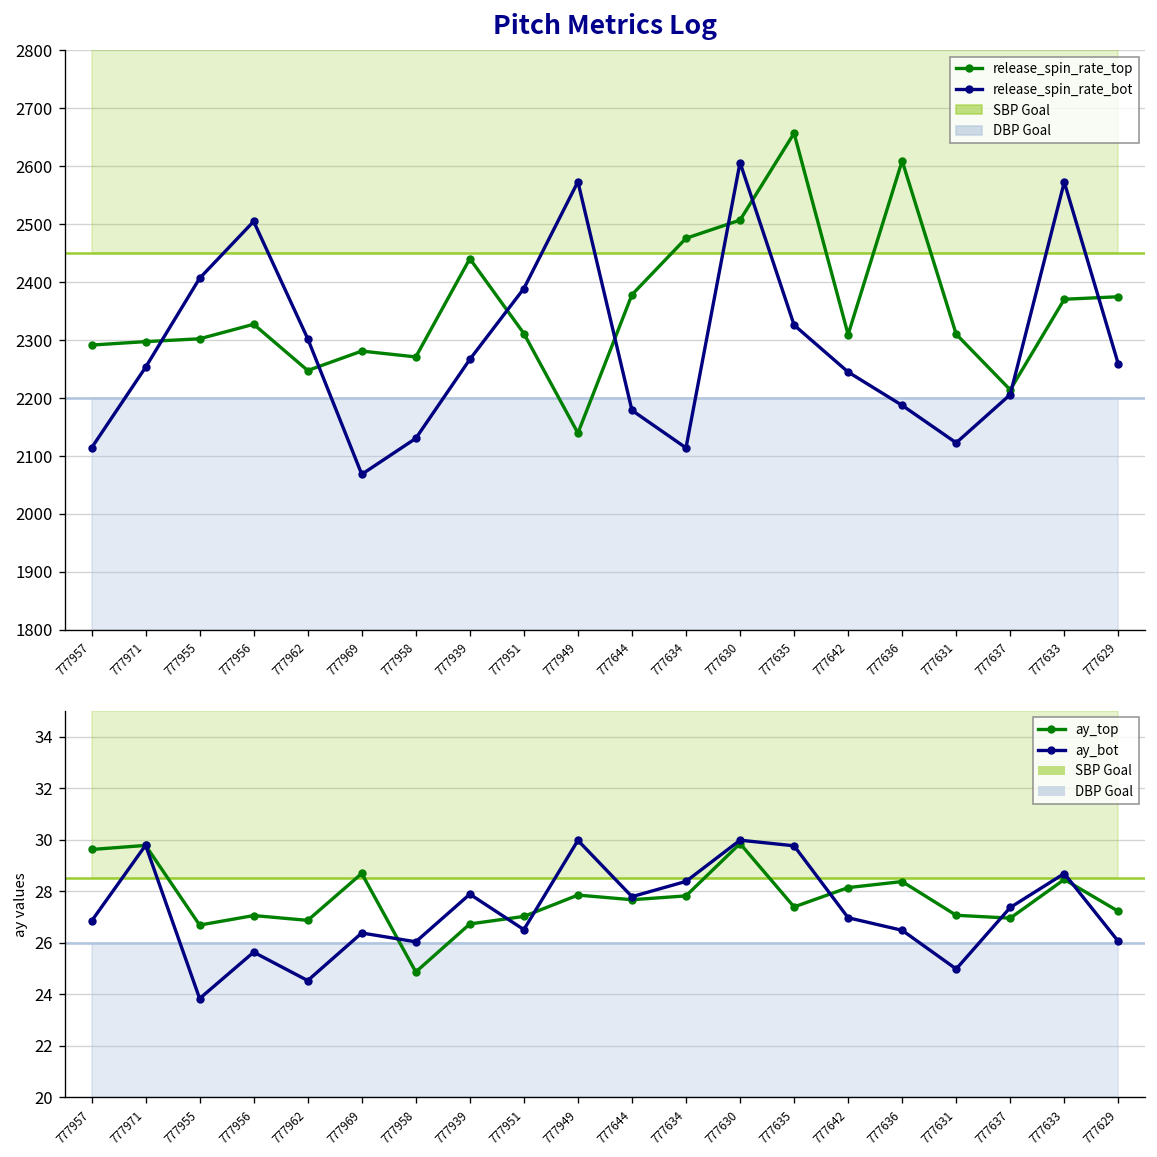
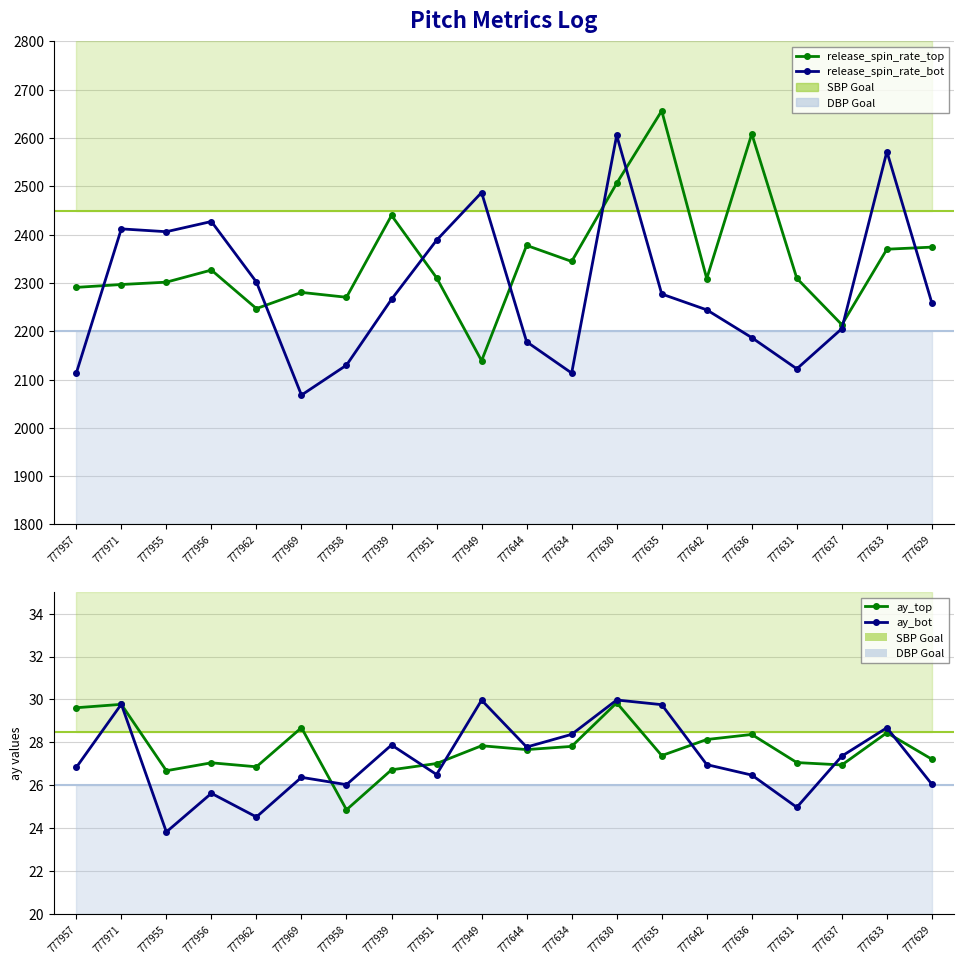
Pitch Metrics Log, release_spin_rate_bot, 777971: 2250 -> 2410
Pitch Metrics Log, release_spin_rate_bot, 777956: 2500 -> 2430
Pitch Metrics Log, release_spin_rate_bot, 777949: 2570 -> 2490
Pitch Metrics Log, release_spin_rate_top, 777634: 2480 -> 2340
Pitch Metrics Log, release_spin_rate_bot, 777635: 2330 -> 2280
